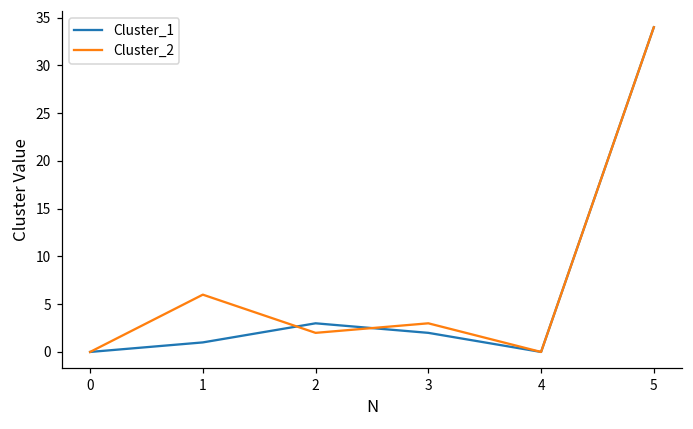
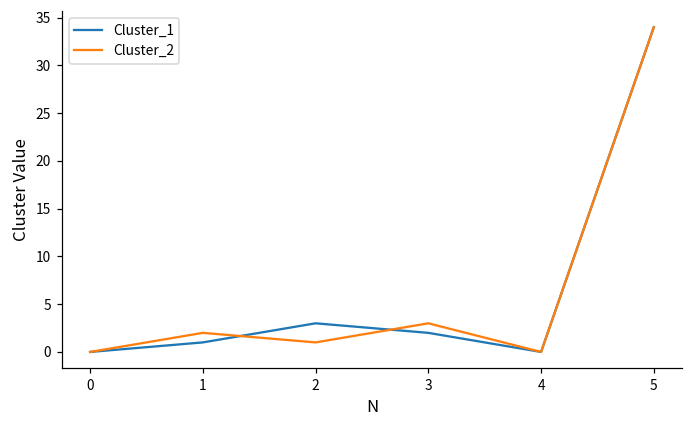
Cluster_2, 1: 6 -> 2
Cluster_2, 2: 2 -> 1
